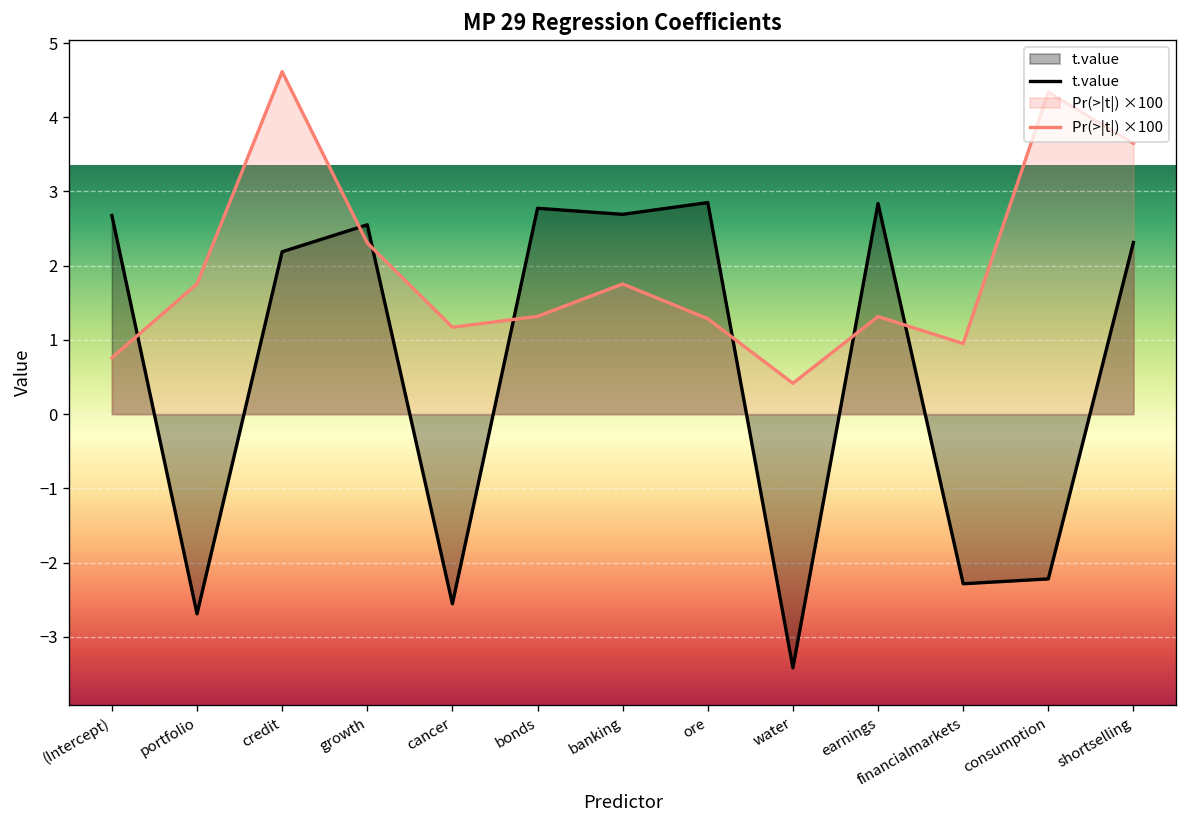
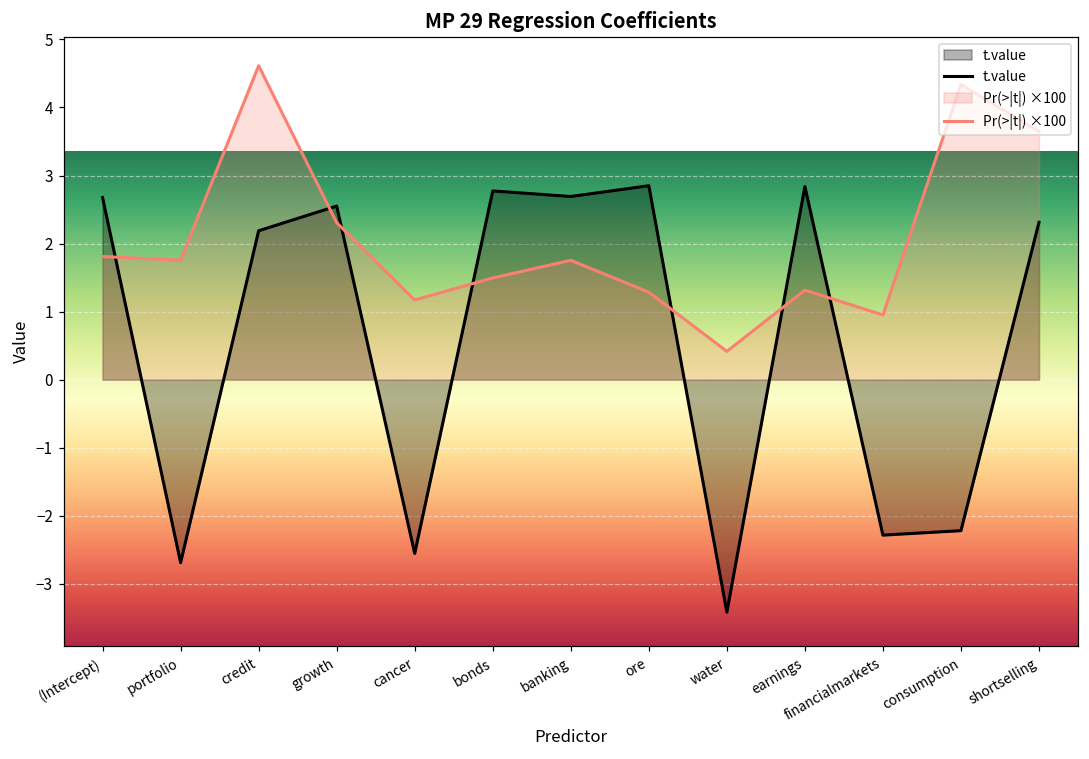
Pr(>|t|) ×100, (Intercept): 0.8 -> 1.8
Pr(>|t|) ×100, bonds: 1.3 -> 1.5
